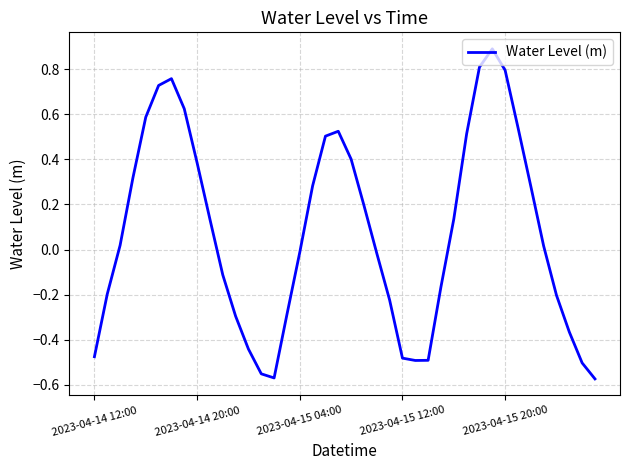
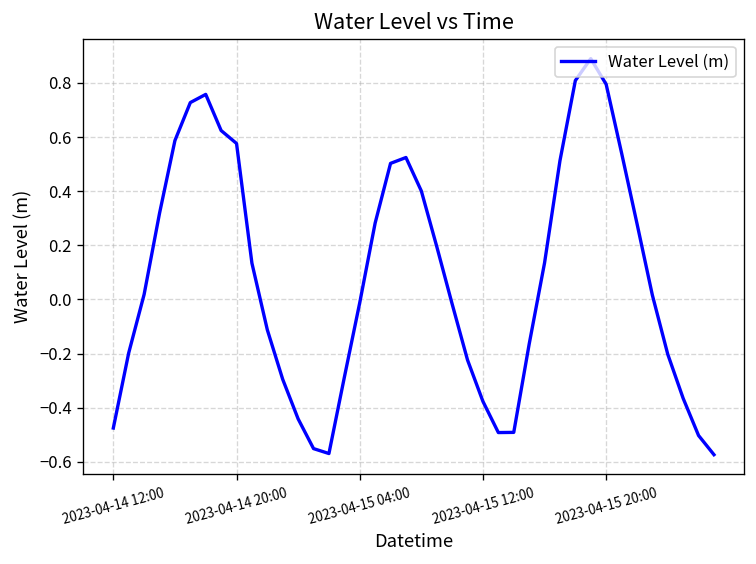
2023-04-14 20:00: 0.38 -> 0.58
2023-04-15 12:00: -0.48 -> -0.38
